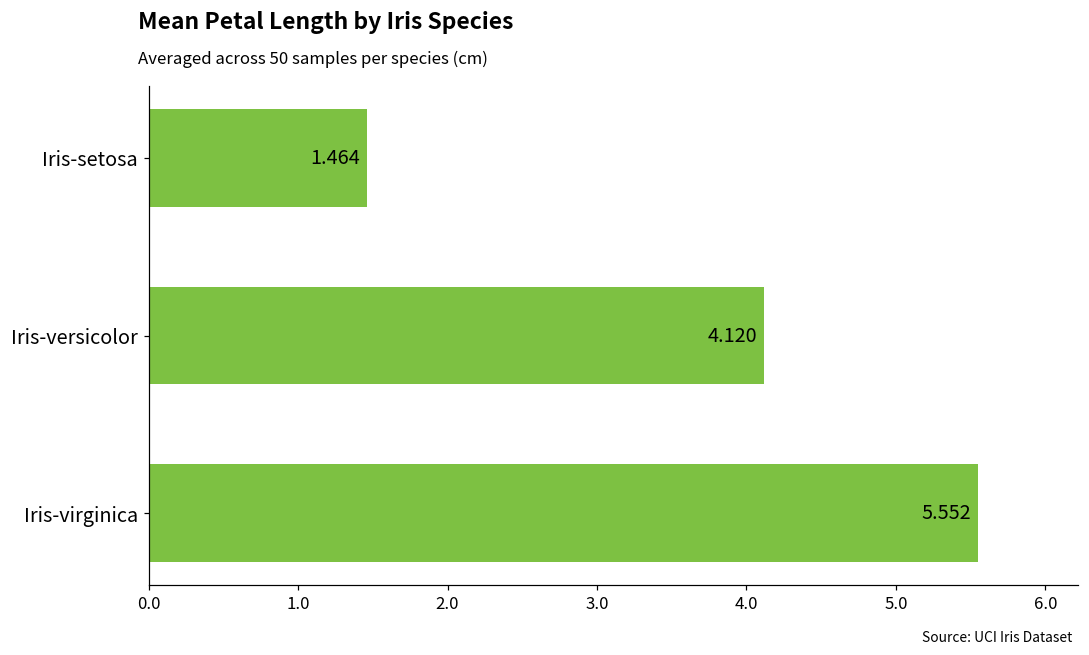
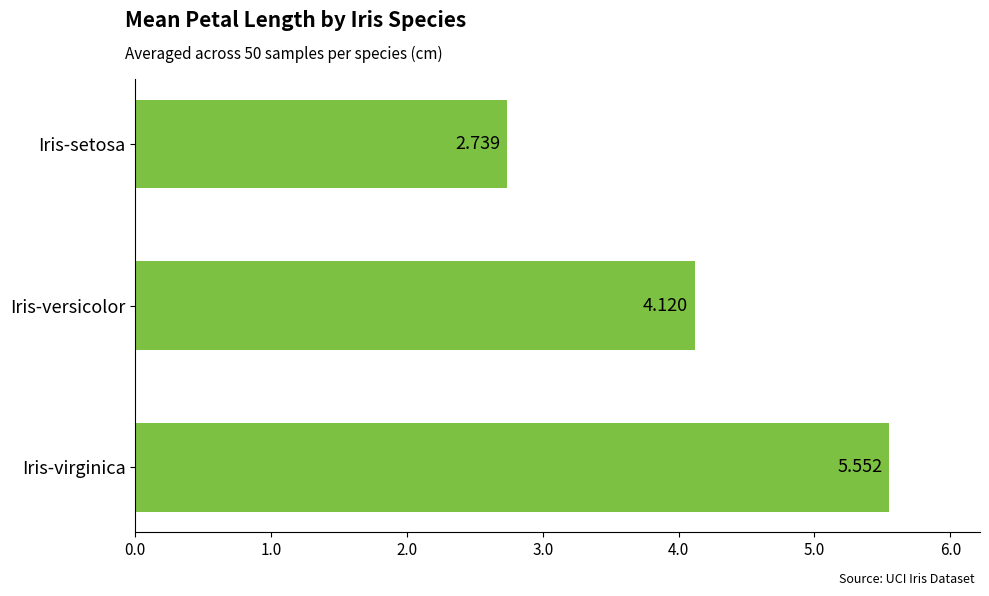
Iris-setosa: 1.464 -> 2.739
